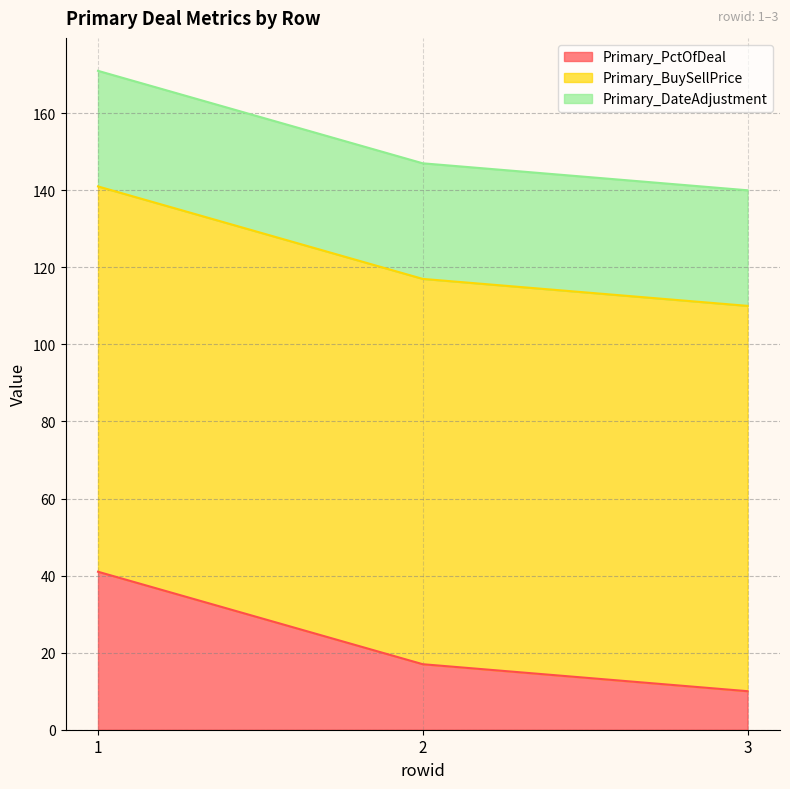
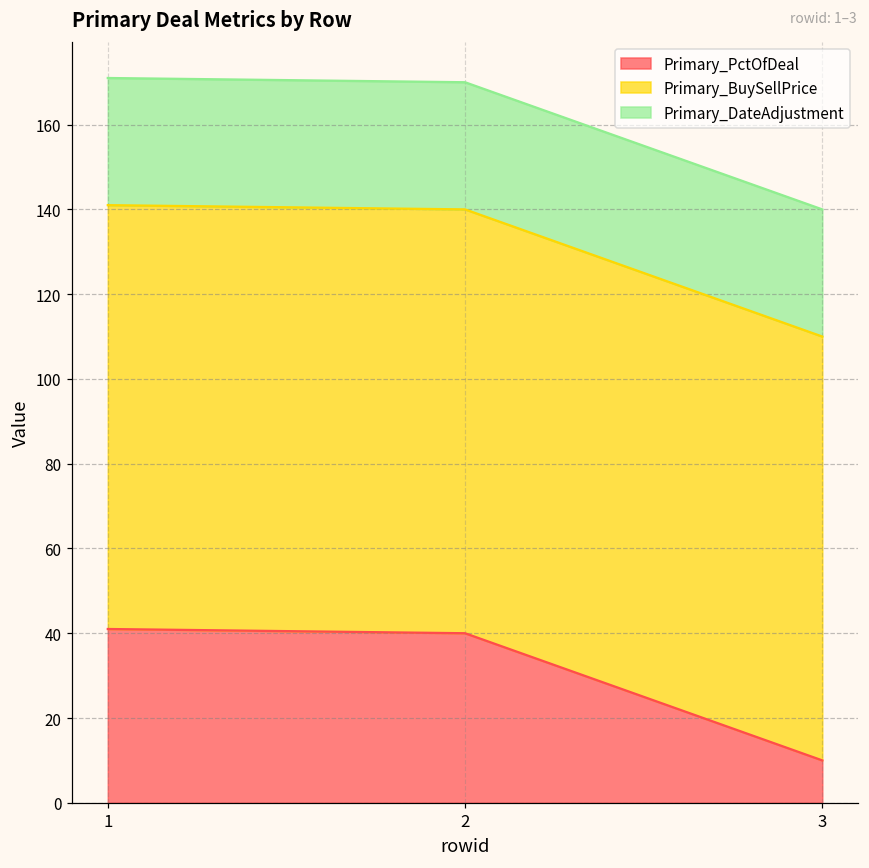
Primary_PctOfDeal, 2: 17 -> 40
